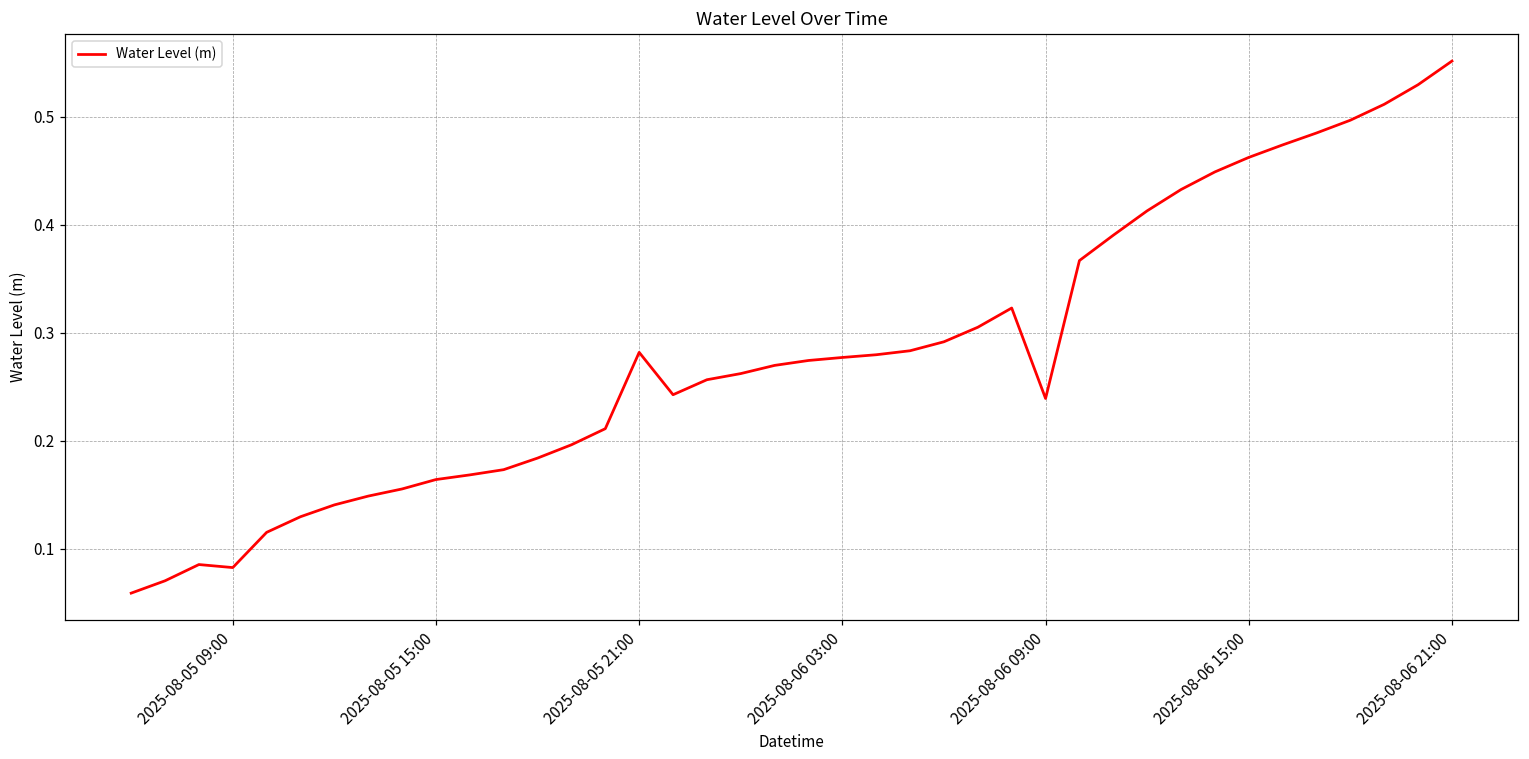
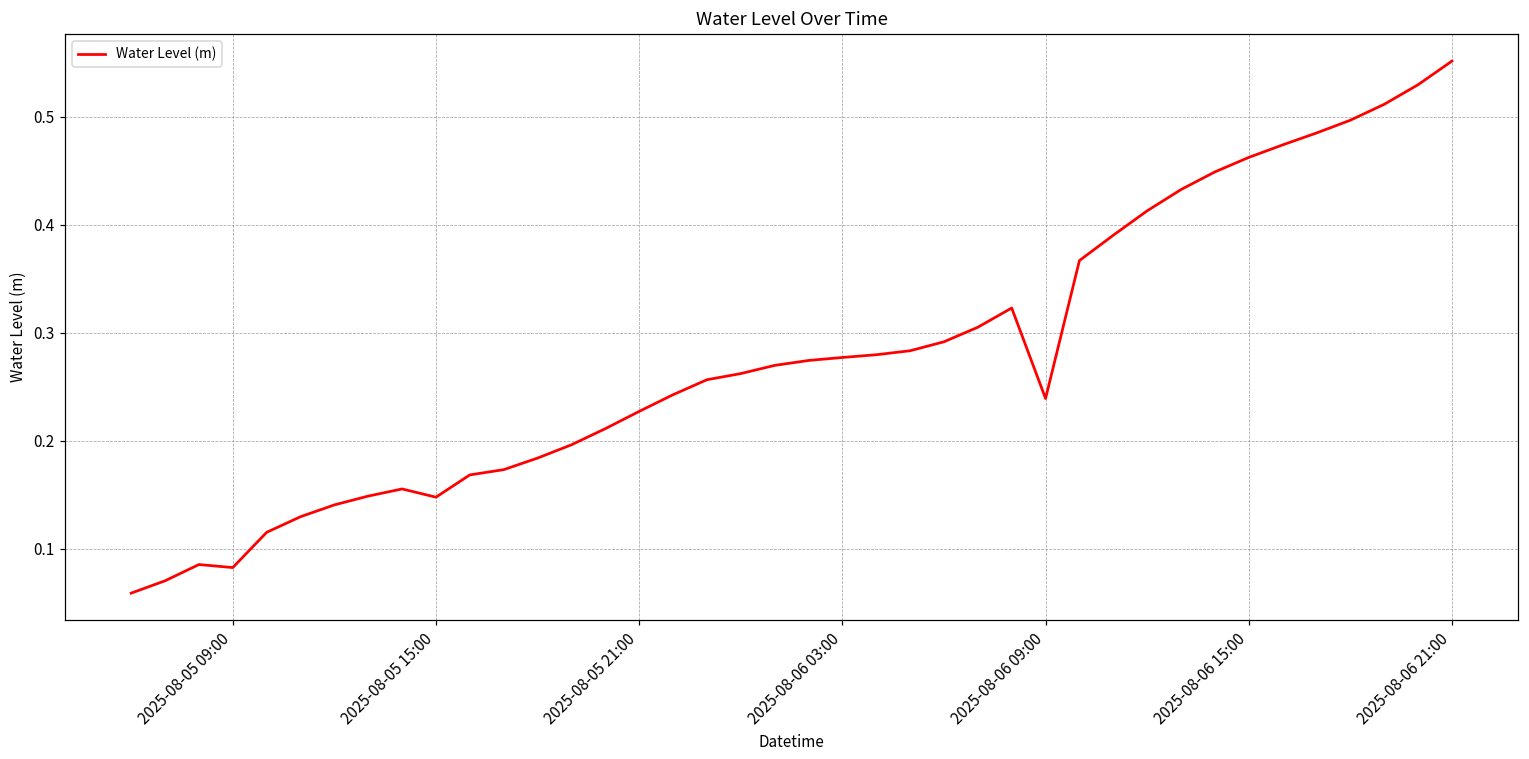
2025-08-05 15:00: 0.16 -> 0.15
2025-08-05 21:00: 0.28 -> 0.23
